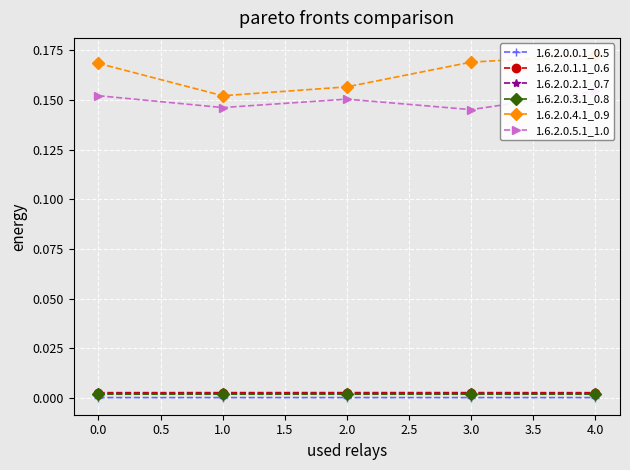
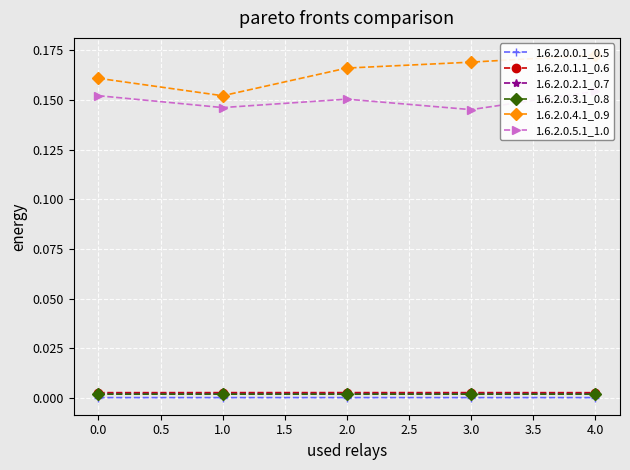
1.6.2.0.4.1_0.9, 0.0: 0.168 -> 0.161
1.6.2.0.4.1_0.9, 2.0: 0.156 -> 0.166
